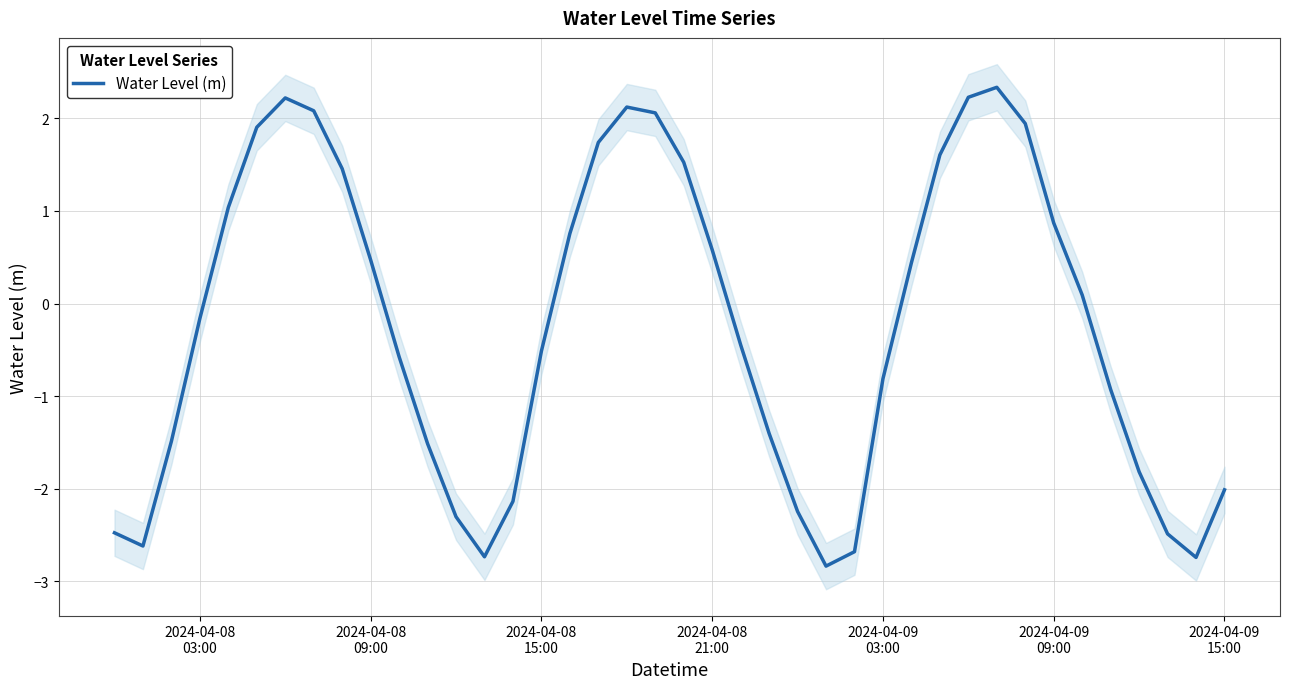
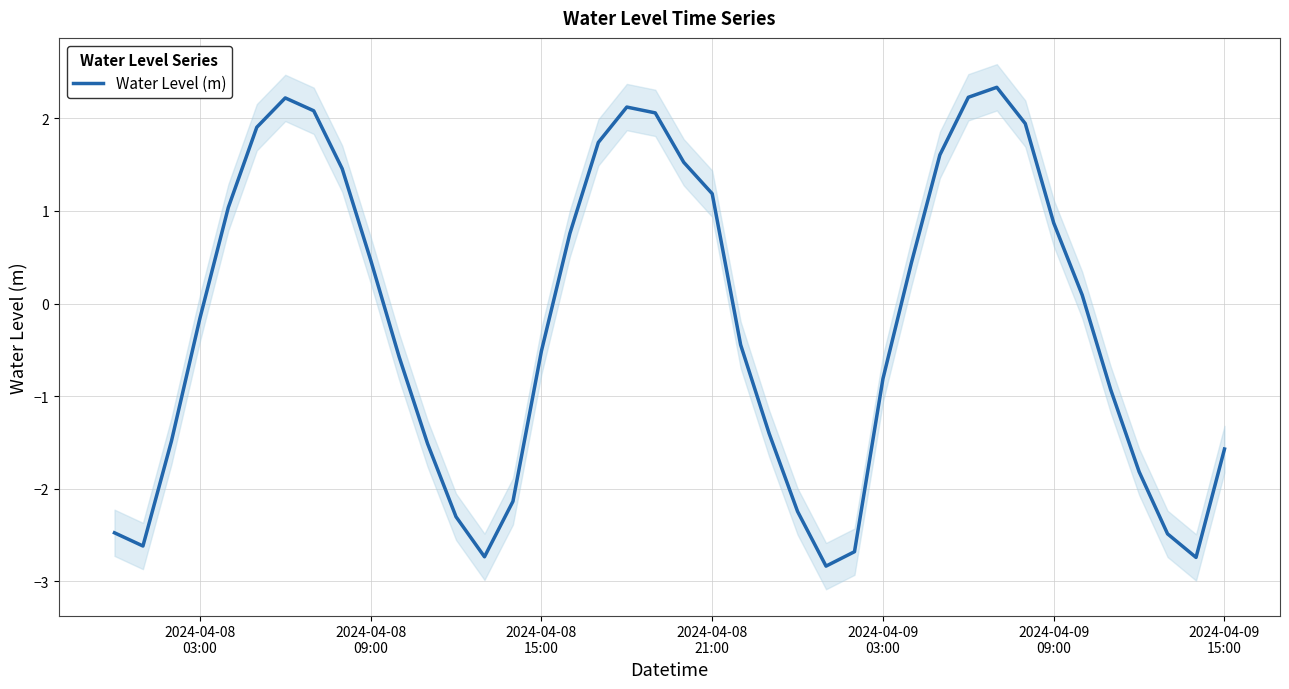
Water Level (m), 2024-04-08 21:00: 0.6 -> 1.2
Water Level (m), 2024-04-09 15:00: -2.0 -> -1.6
